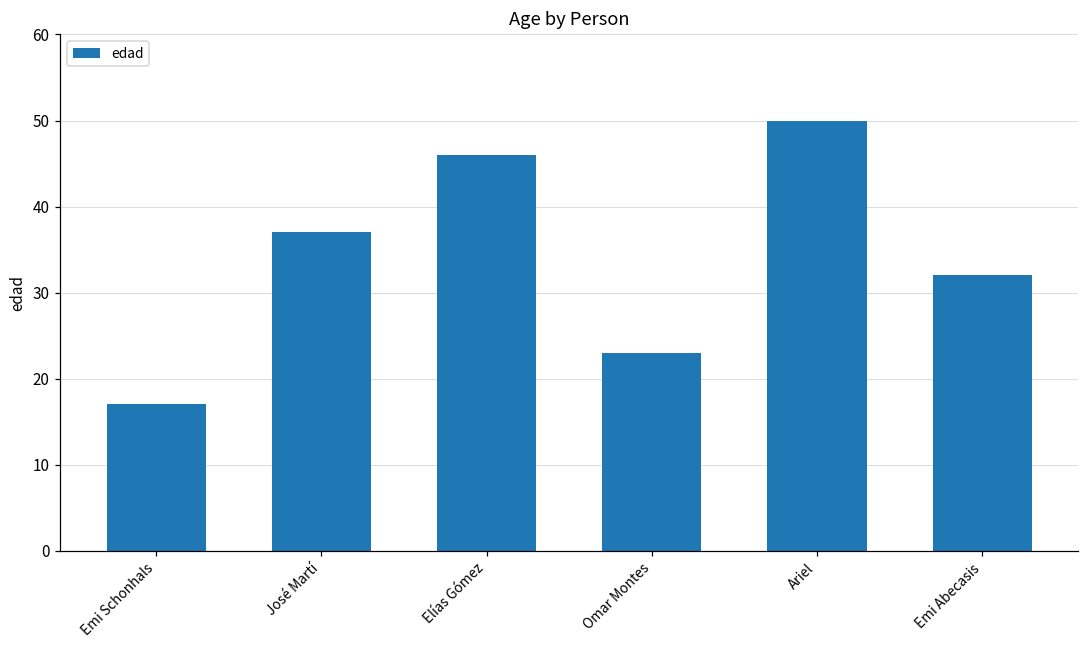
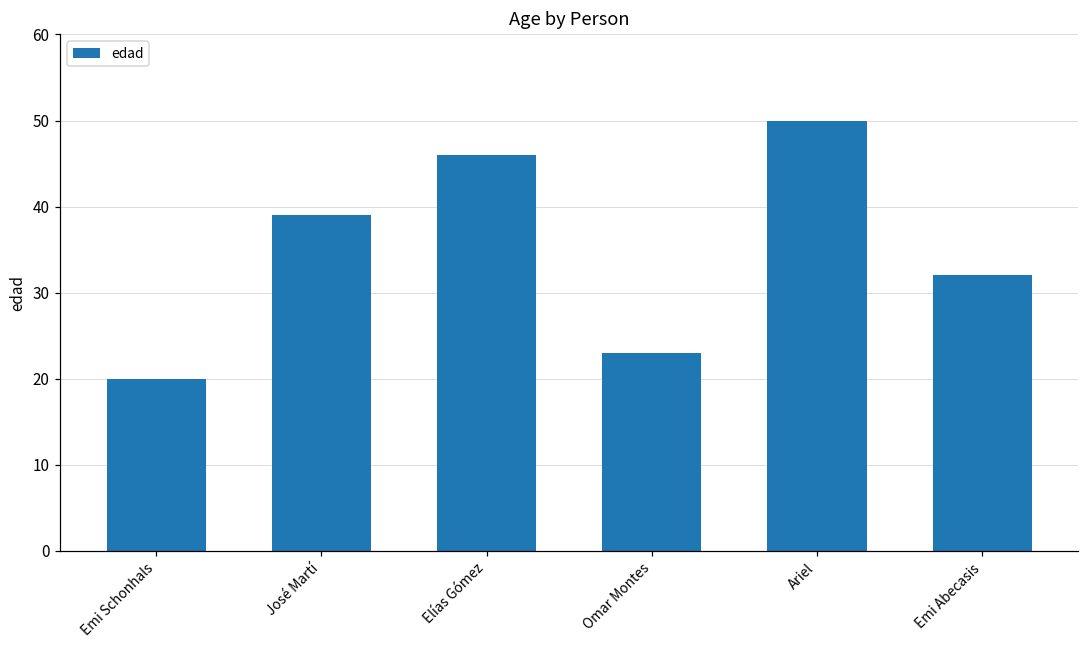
Emi Schonhals: 17 -> 20
José Martí: 37 -> 39
